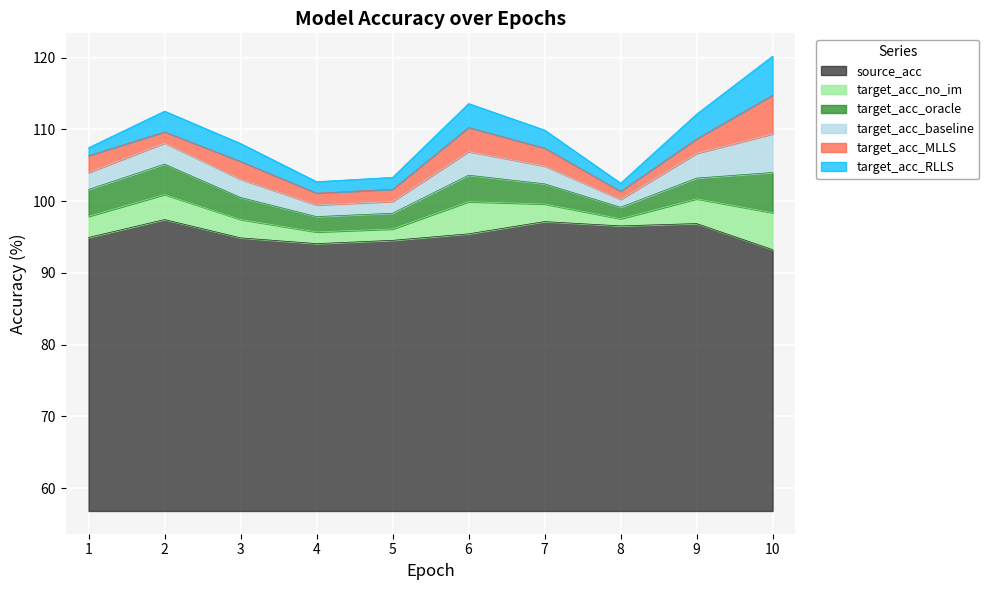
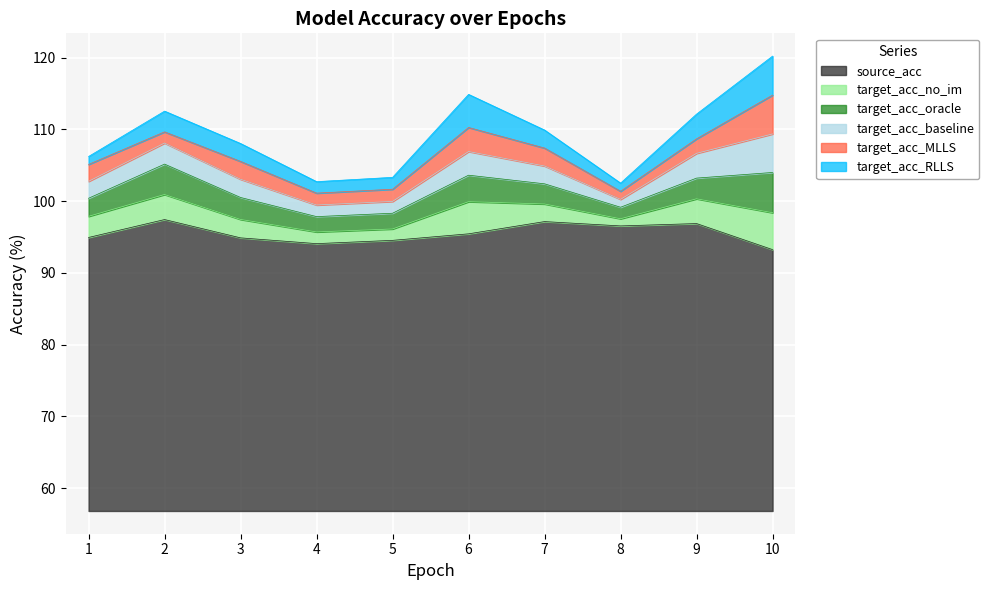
target_acc_oracle, 1: 4 -> 3
target_acc_RLLS, 6: 3 -> 5
